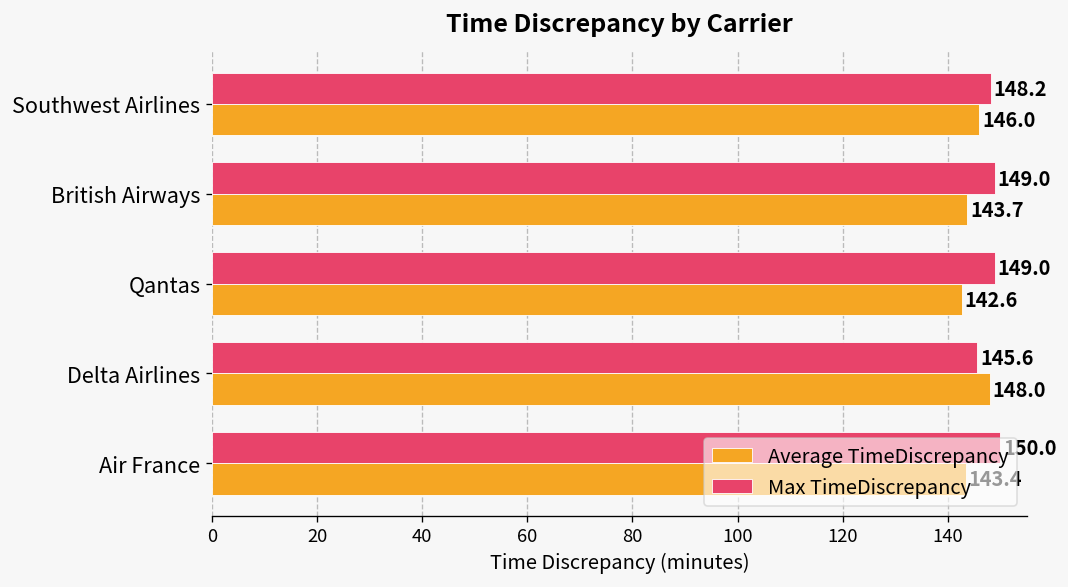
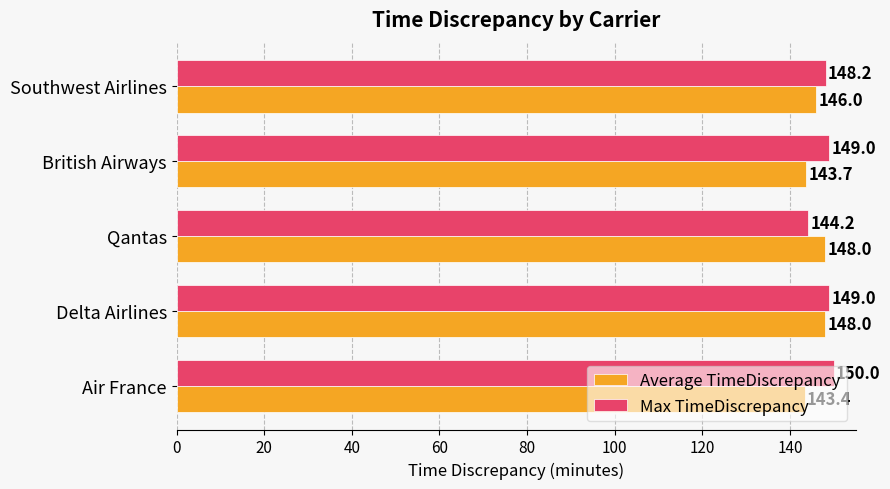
Max TimeDiscrepancy, Qantas: 149.0 -> 144.2
Average TimeDiscrepancy, Qantas: 142.6 -> 148.0
Max TimeDiscrepancy, Delta Airlines: 145.6 -> 149.0
